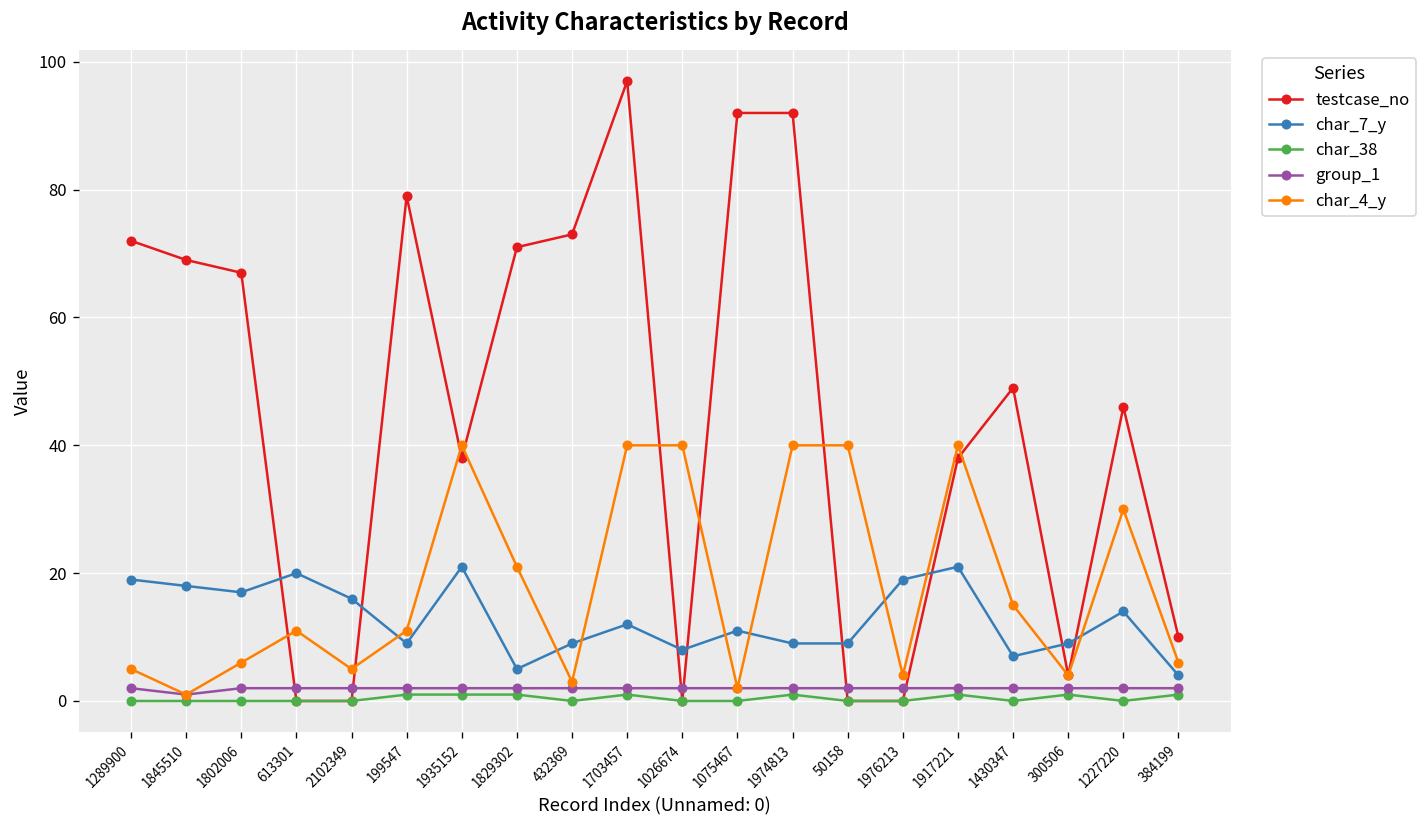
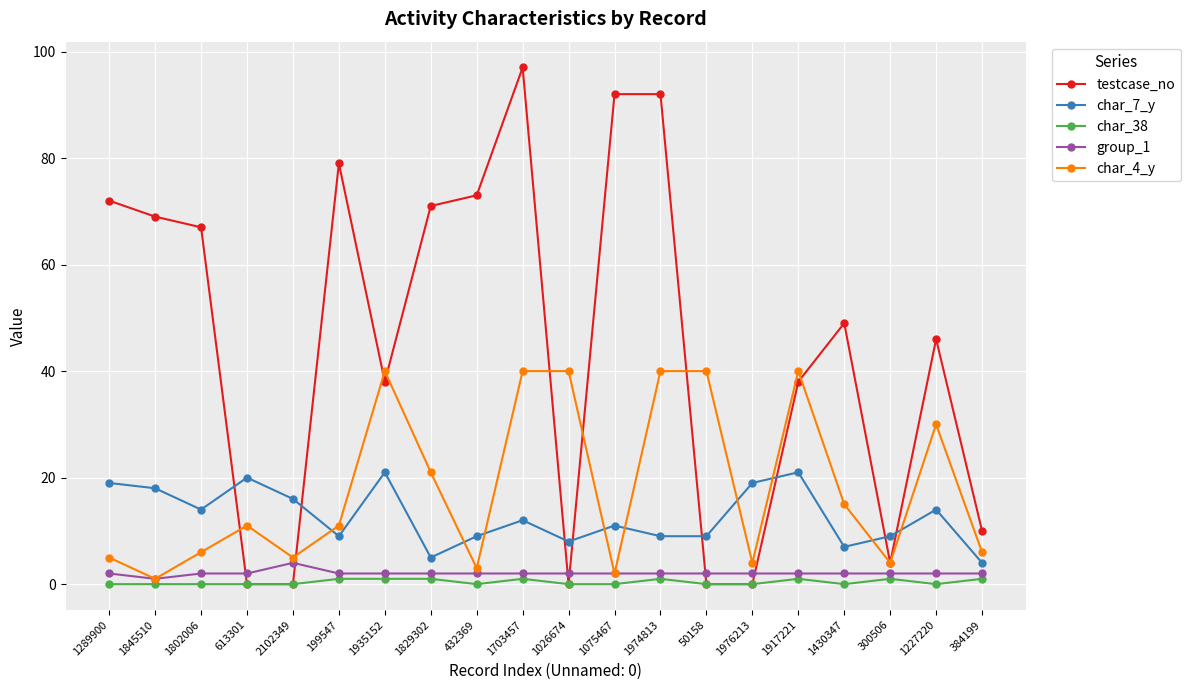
char_7_y, 1802006: 17 -> 14
group_1, 2102349: 2 -> 4
